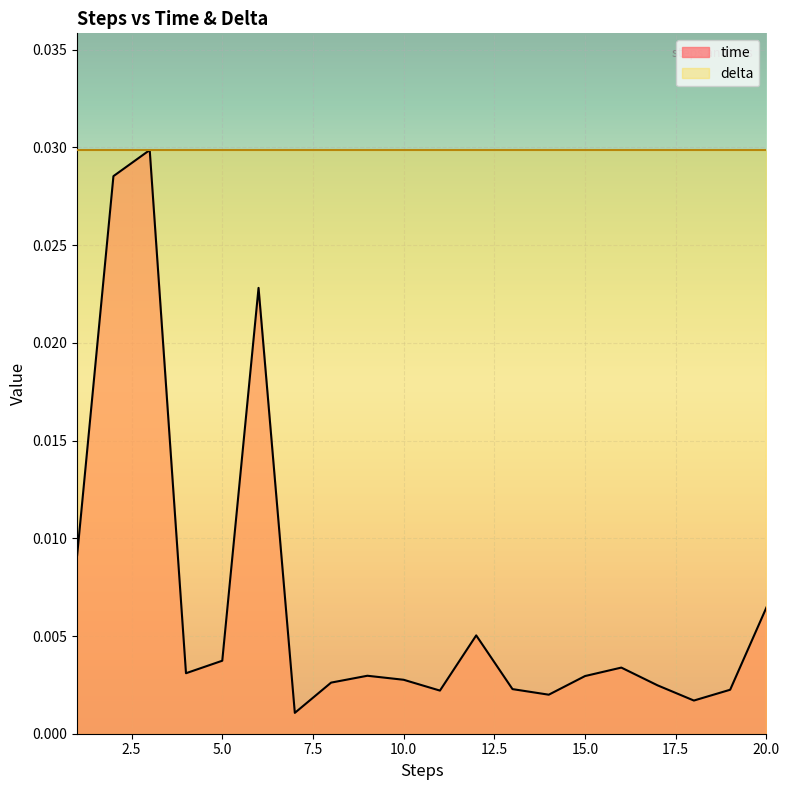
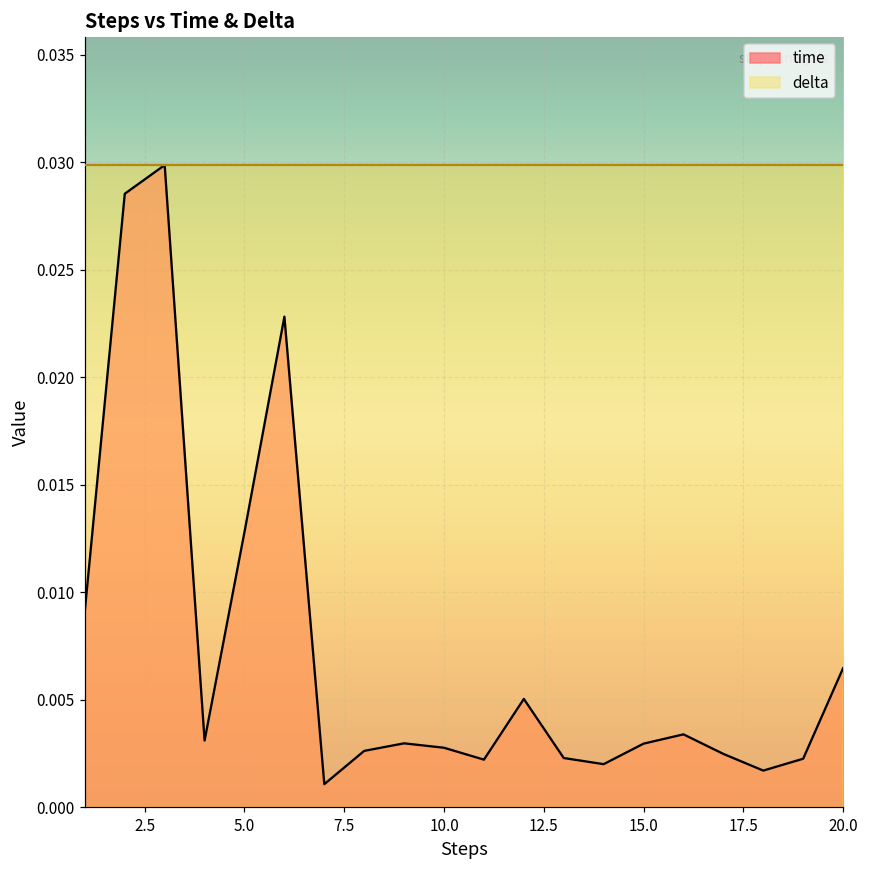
time, 5.0: 0.0037 -> 0.0128
